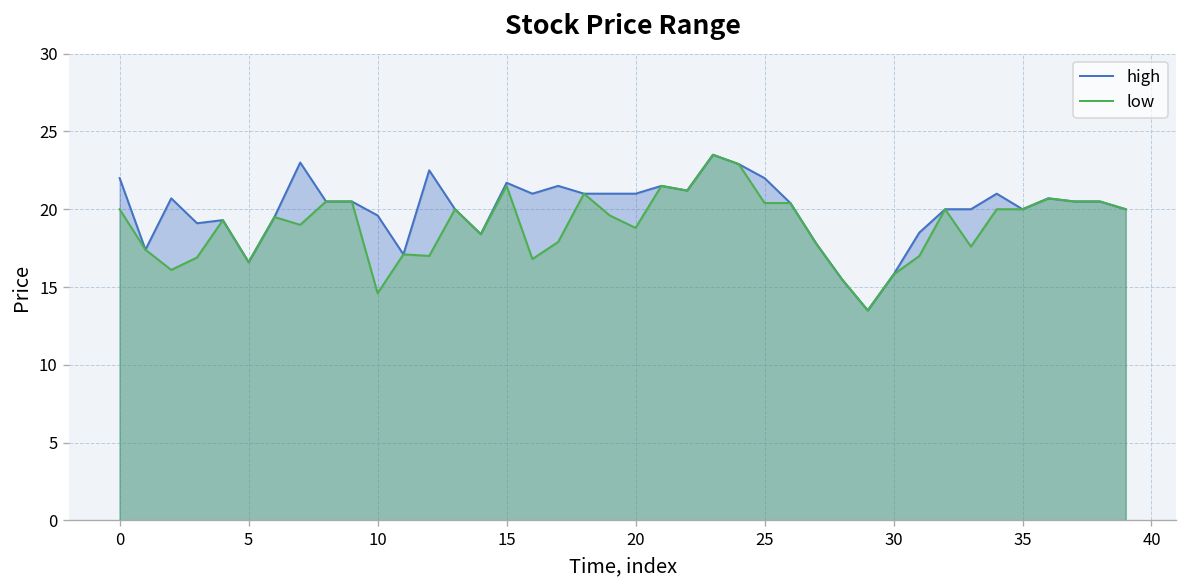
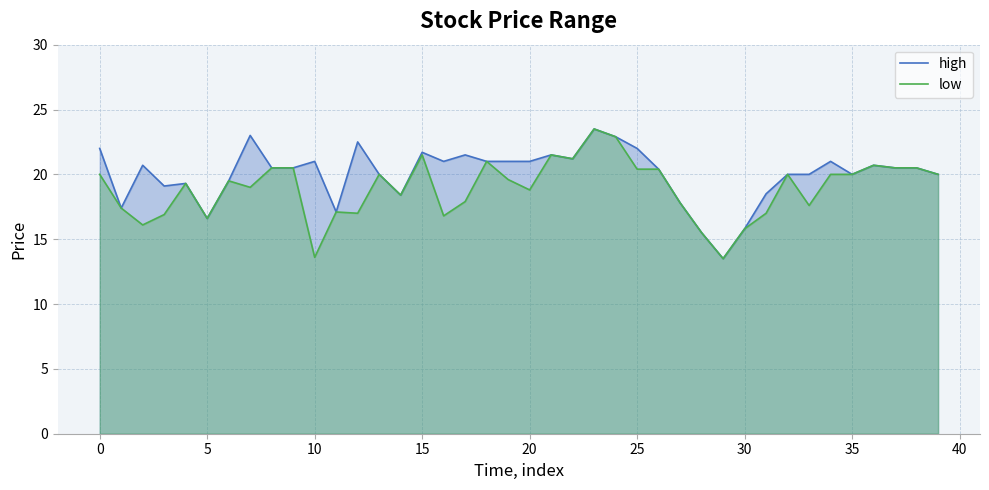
high, 10: 19.6 -> 21.0
low, 10: 14.6 -> 13.6
